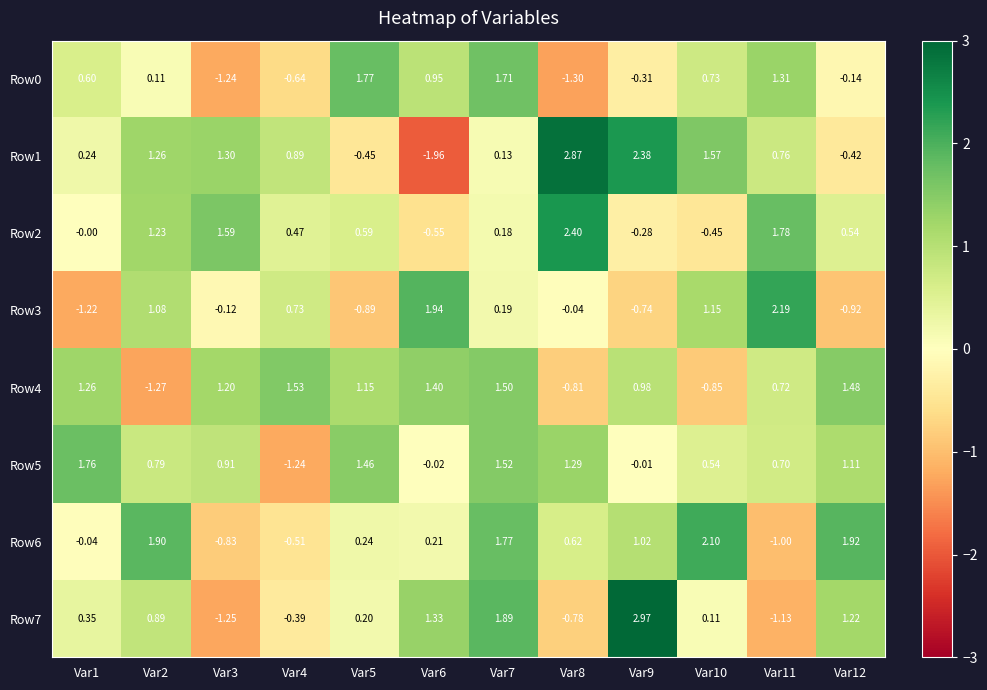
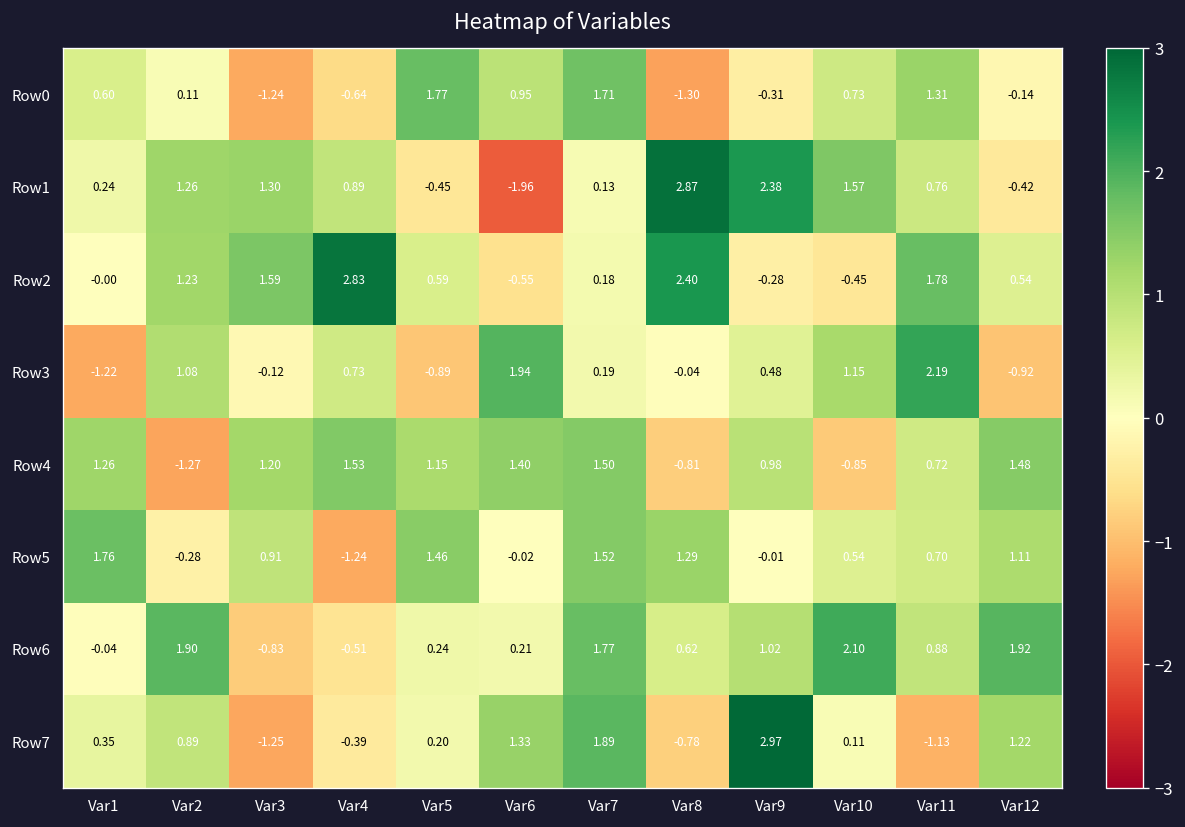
Row2, Var4: 0.47 -> 2.83
Row3, Var9: -0.74 -> 0.48
Row5, Var2: 0.79 -> -0.28
Row6, Var11: -1.00 -> 0.88
